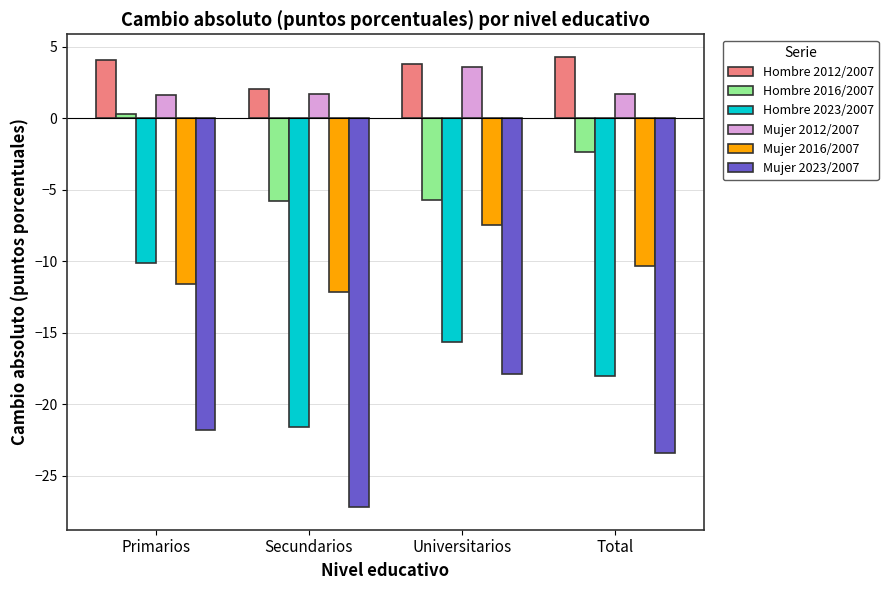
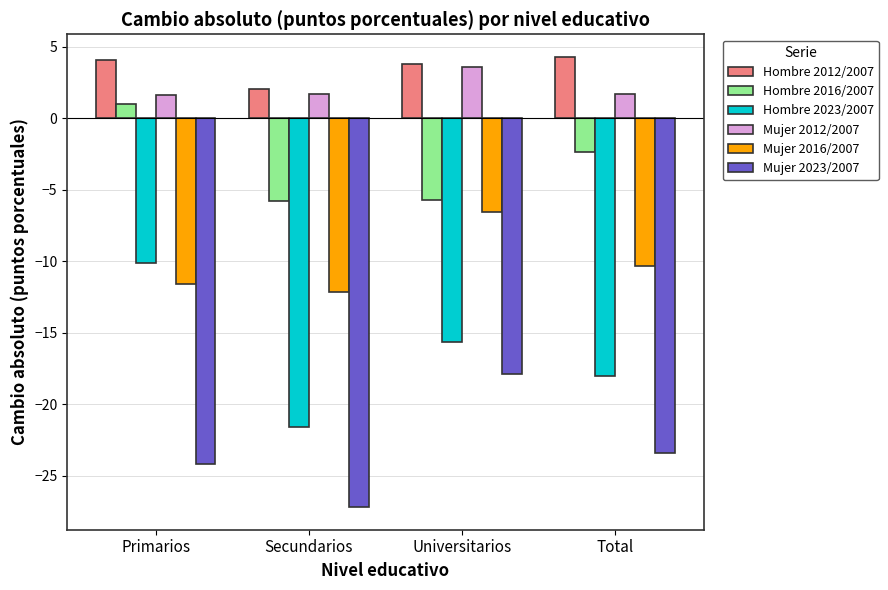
Hombre 2016/2007, Primarios: 0.3 -> 1.0
Mujer 2023/2007, Primarios: -21.8 -> -24.1
Mujer 2016/2007, Universitarios: -7.4 -> -6.5
